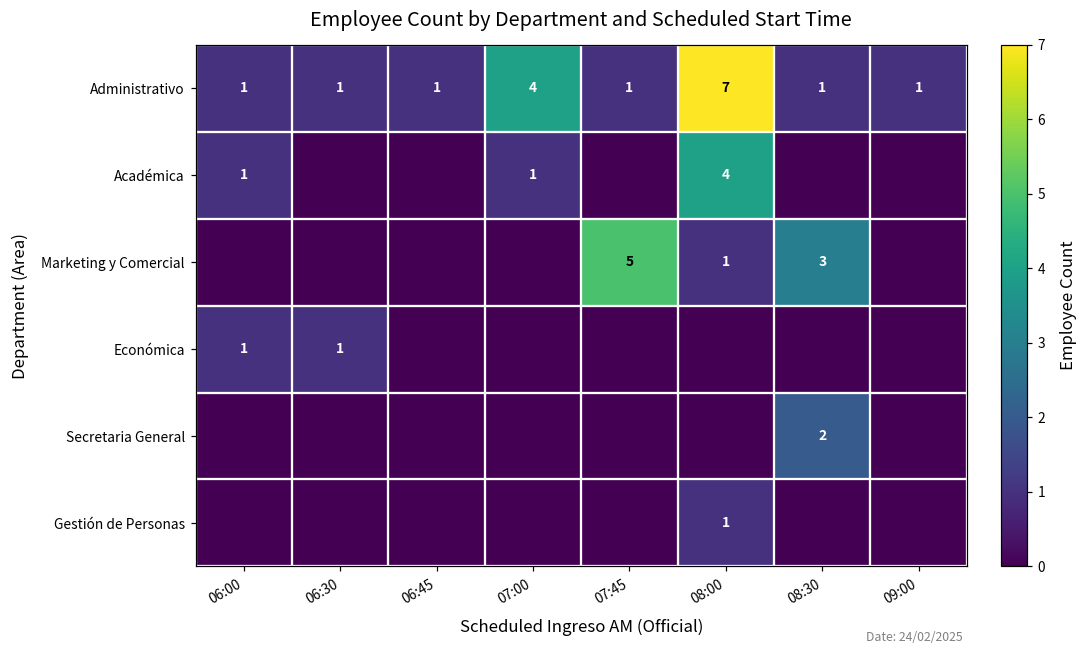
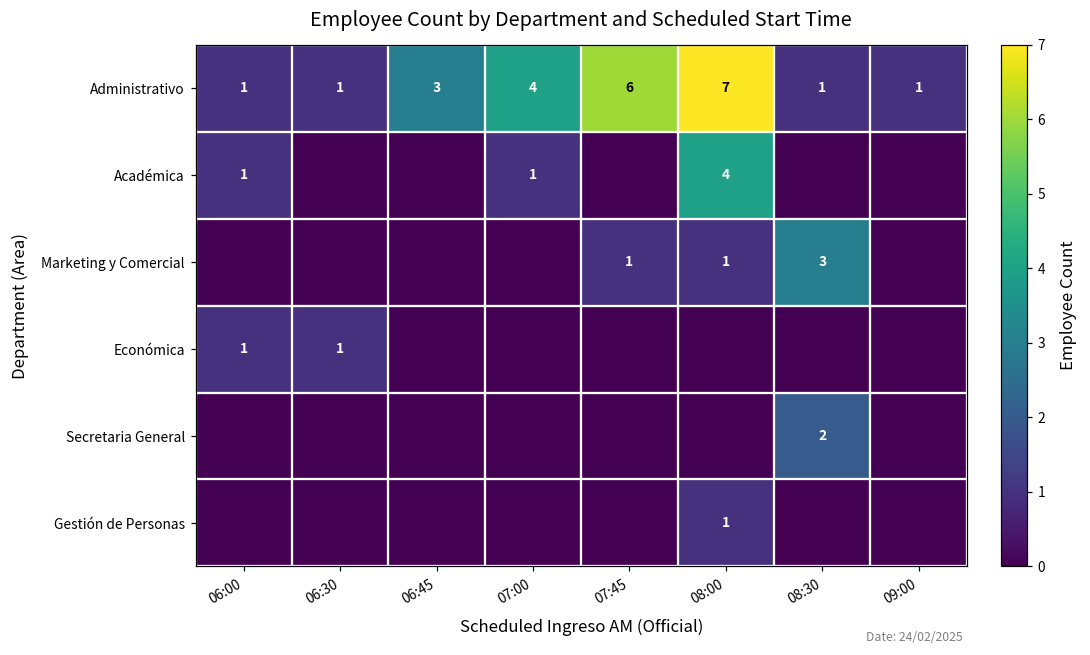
Administrativo, 06:45: 1 -> 3
Administrativo, 07:45: 1 -> 6
Marketing y Comercial, 07:45: 5 -> 1
